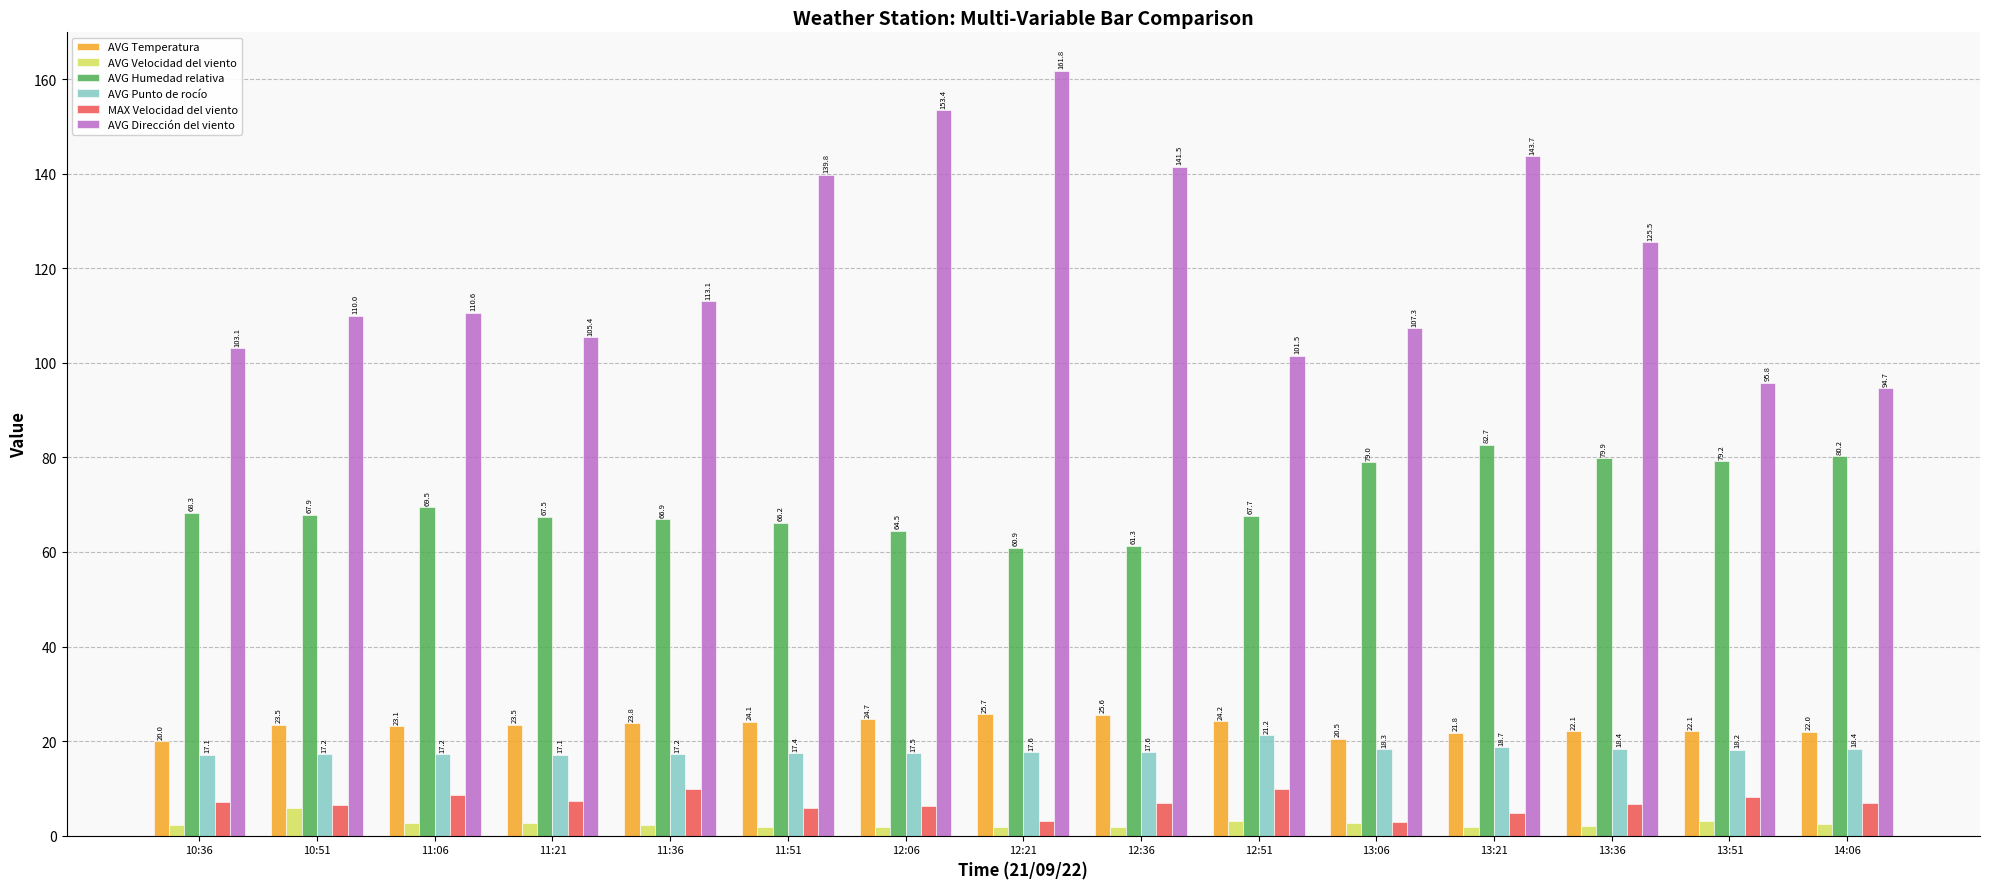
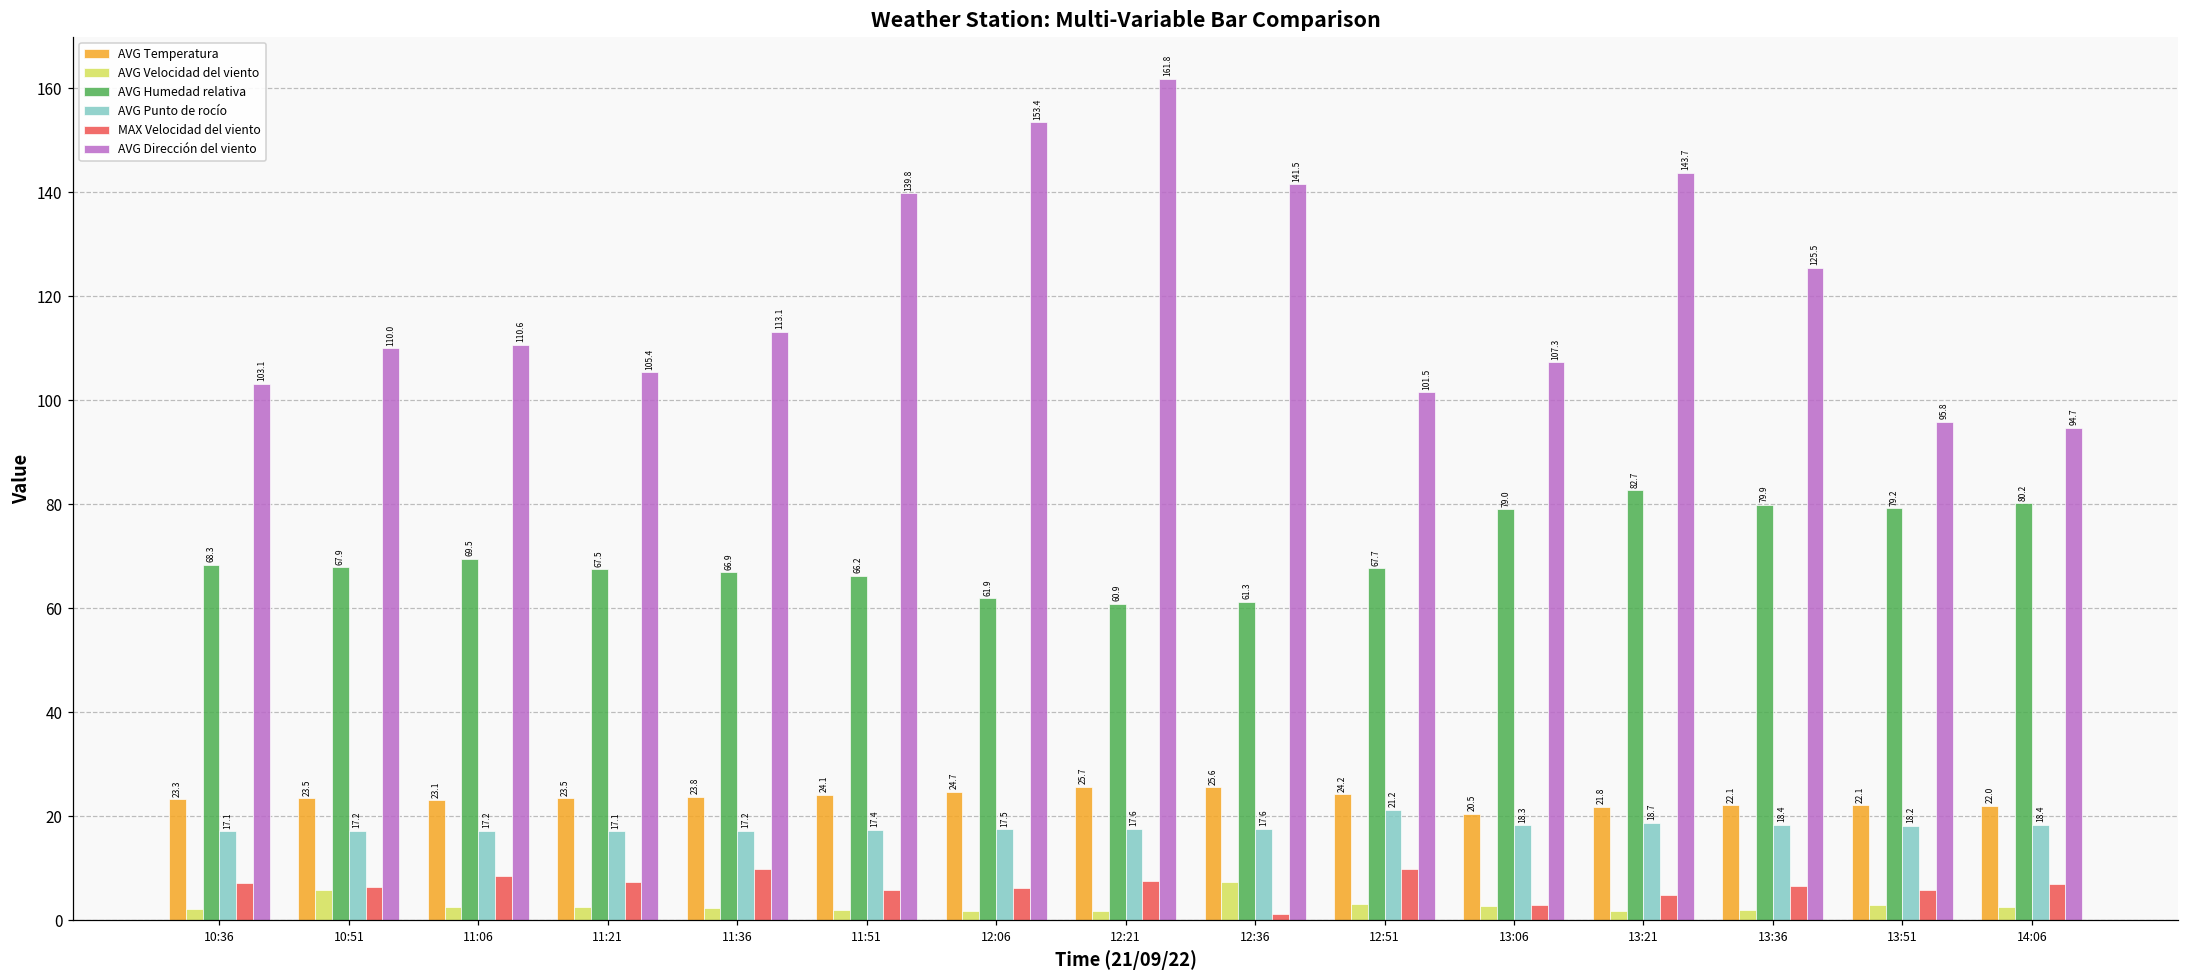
AVG Temperatura, 10:36: 20.0 -> 23.3
AVG Humedad relativa, 12:06: 64.5 -> 61.9
MAX Velocidad del viento, 12:21: 3 -> 8
AVG Velocidad del viento, 12:36: 2 -> 7
MAX Velocidad del viento, 12:36: 7 -> 1
MAX Velocidad del viento, 13:51: 8 -> 6
